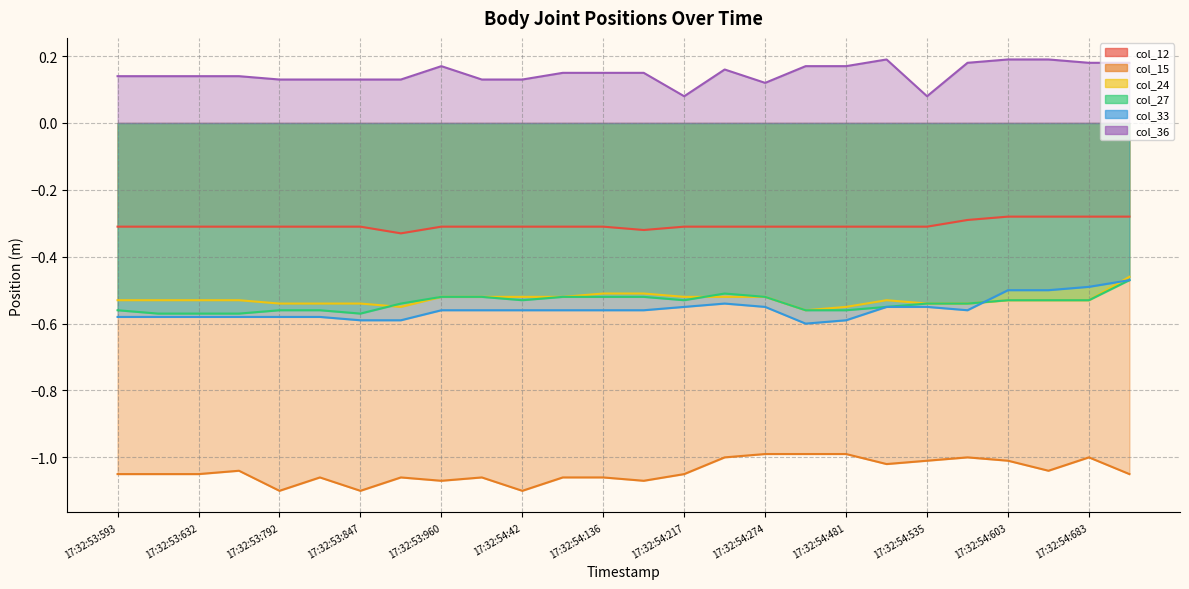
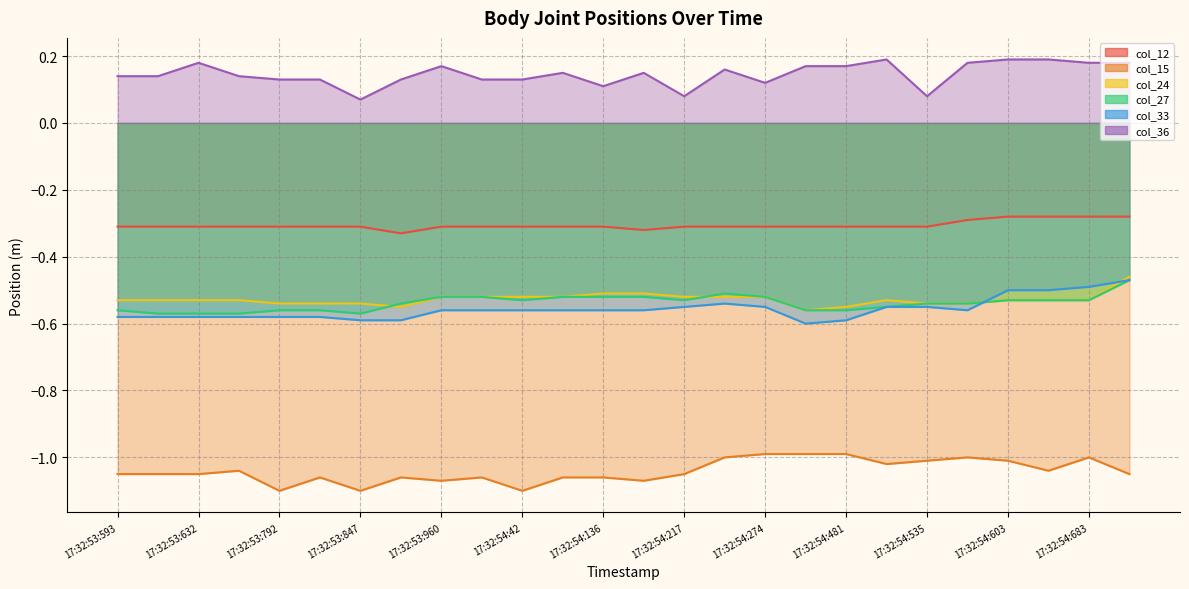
col_36, 17:32:53:632: 0.14 -> 0.18
col_36, 17:32:53:847: 0.13 -> 0.07
col_36, 17:32:54:136: 0.15 -> 0.11
